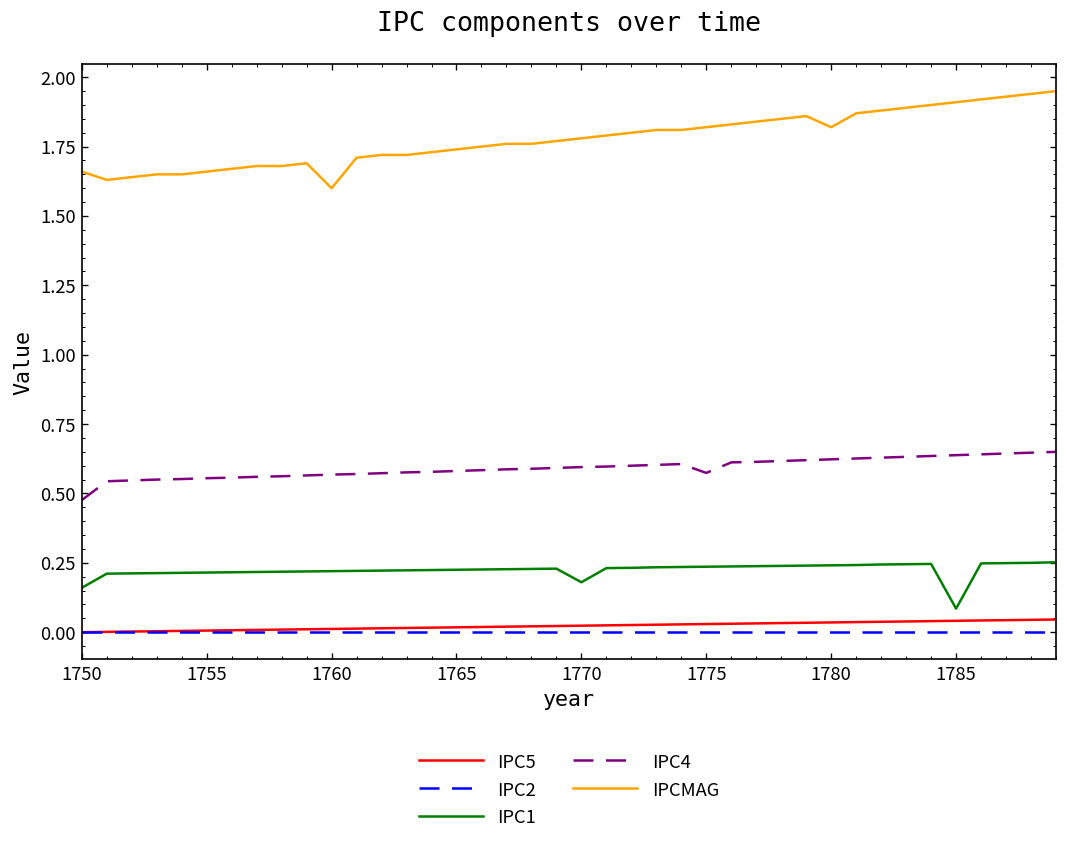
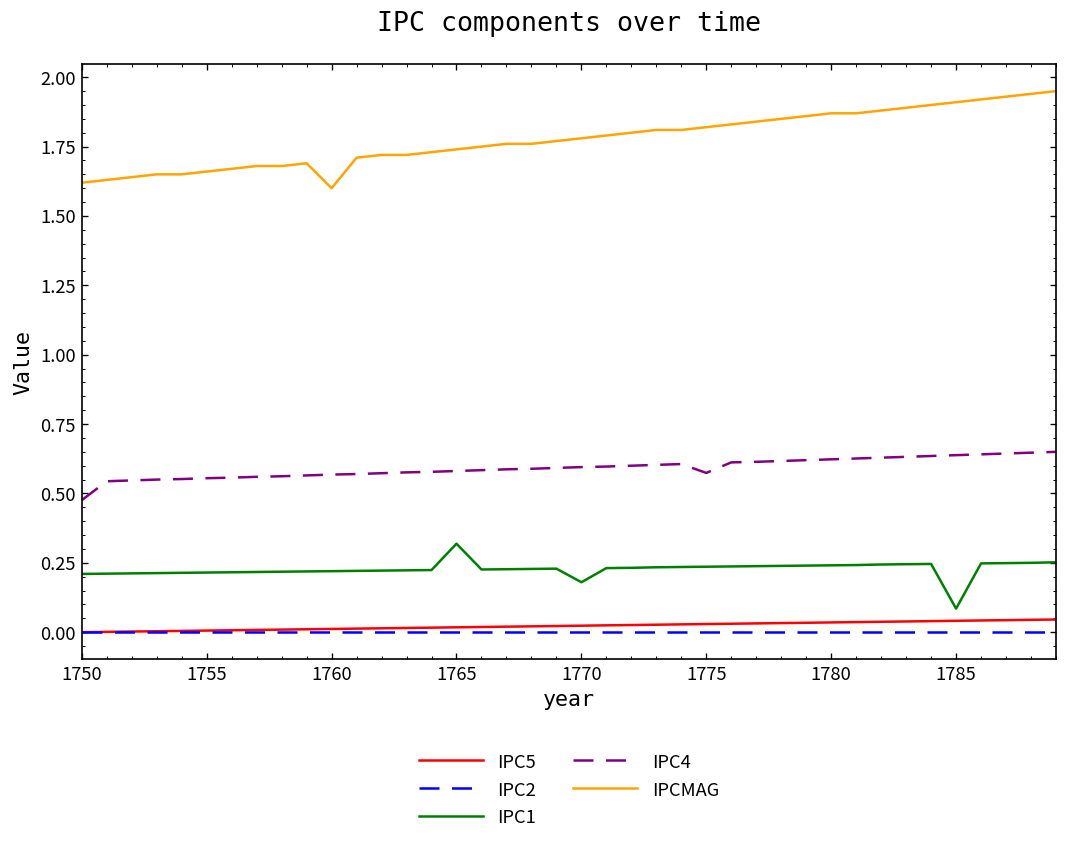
IPC1, 1750: 0.16 -> 0.21
IPCMAG, 1750: 1.66 -> 1.62
IPC1, 1765: 0.23 -> 0.32
IPCMAG, 1780: 1.82 -> 1.87
